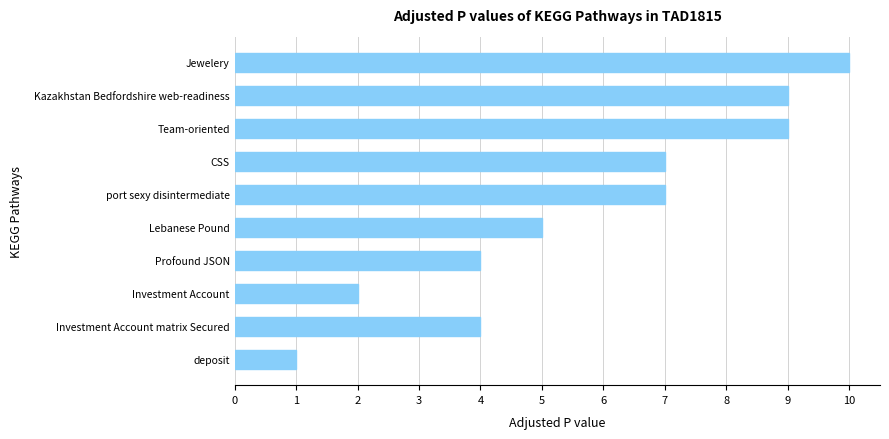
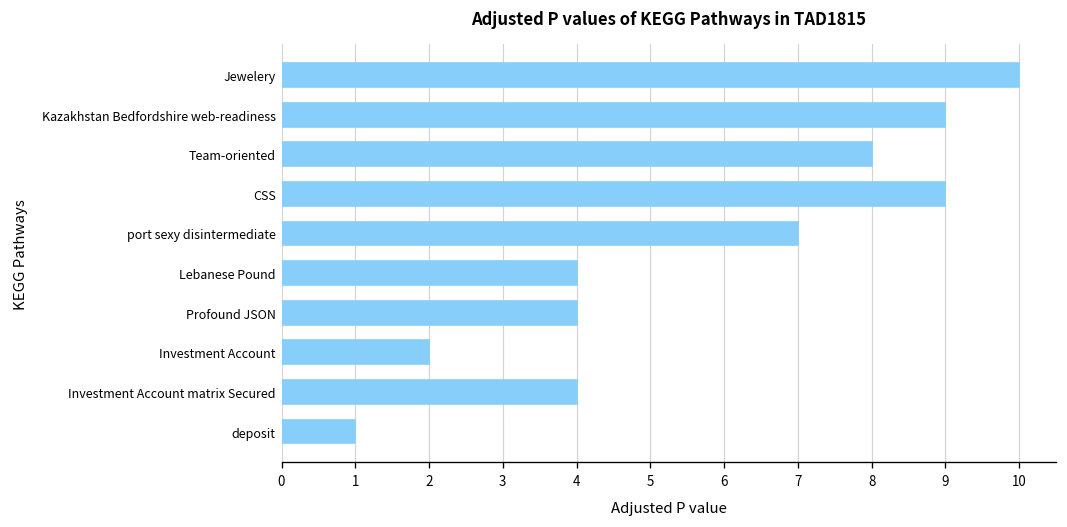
Team-oriented: 9 -> 8
CSS: 7 -> 9
Lebanese Pound: 5 -> 4
